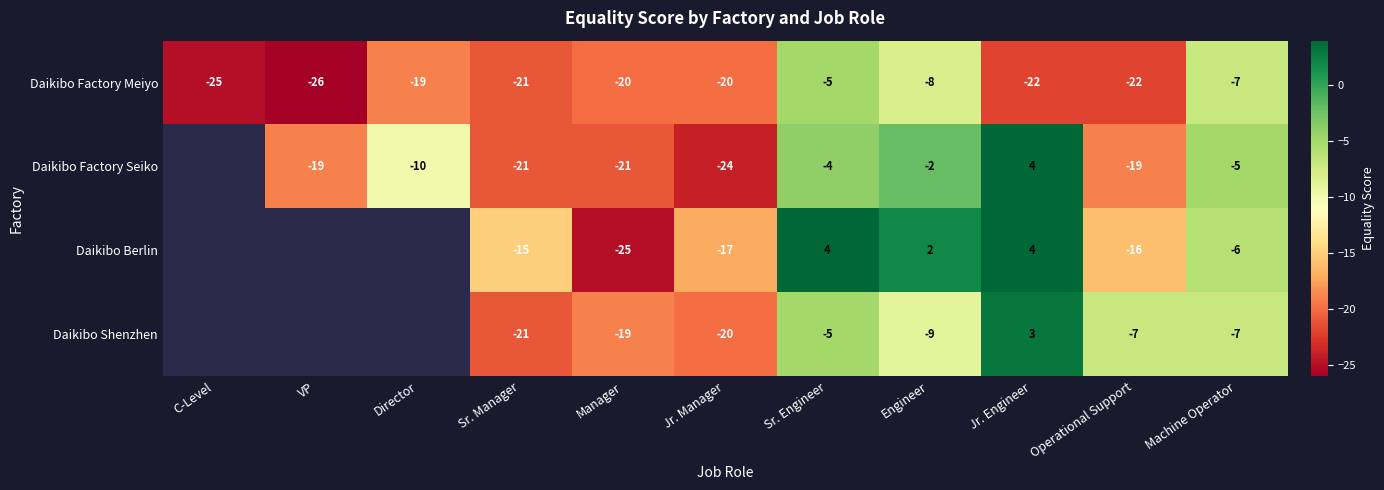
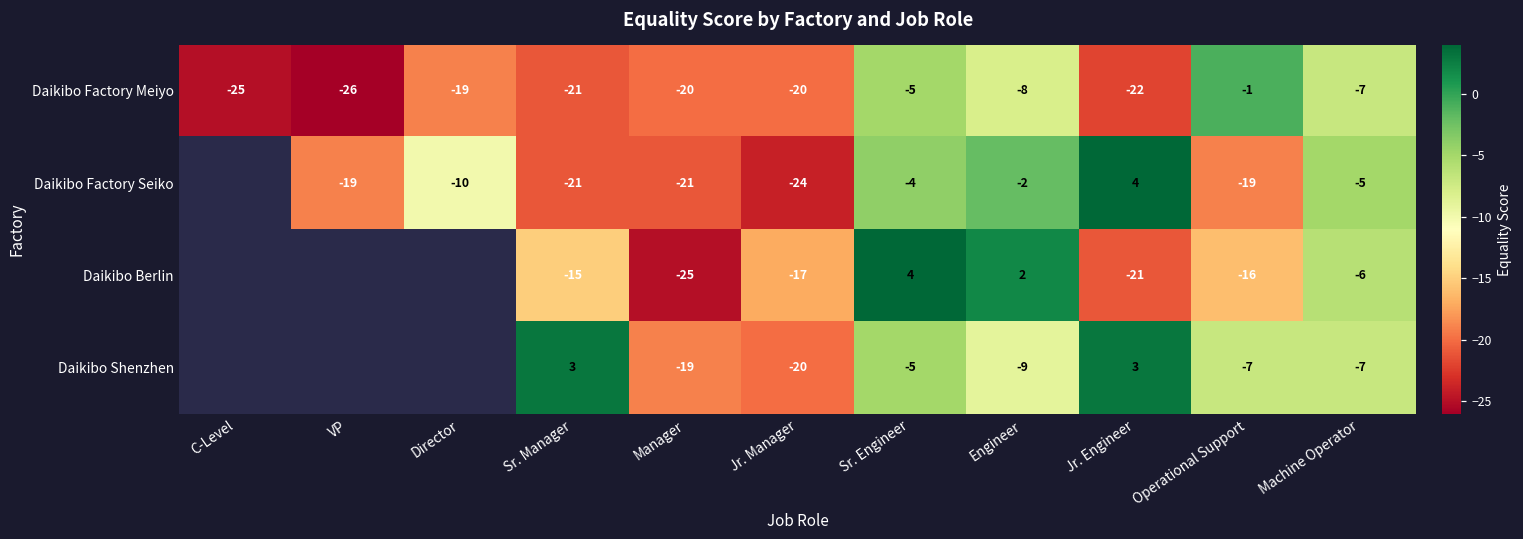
Daikibo Factory Meiyo, Operational Support: -22 -> -1
Daikibo Berlin, Jr. Engineer: 4 -> -21
Daikibo Shenzhen, Sr. Manager: -21 -> 3
